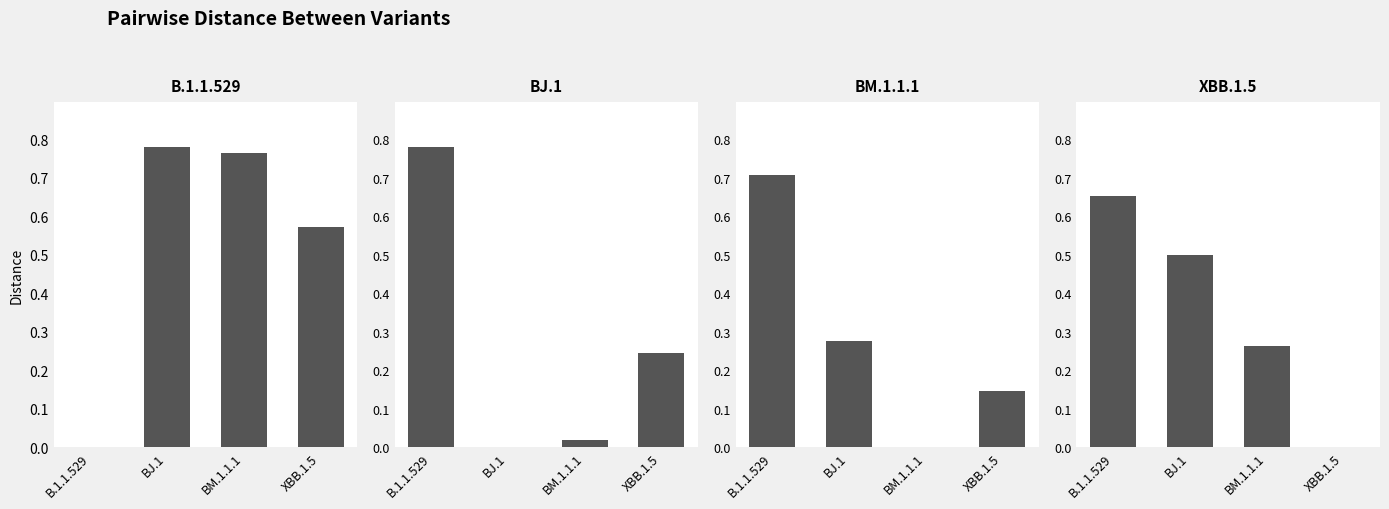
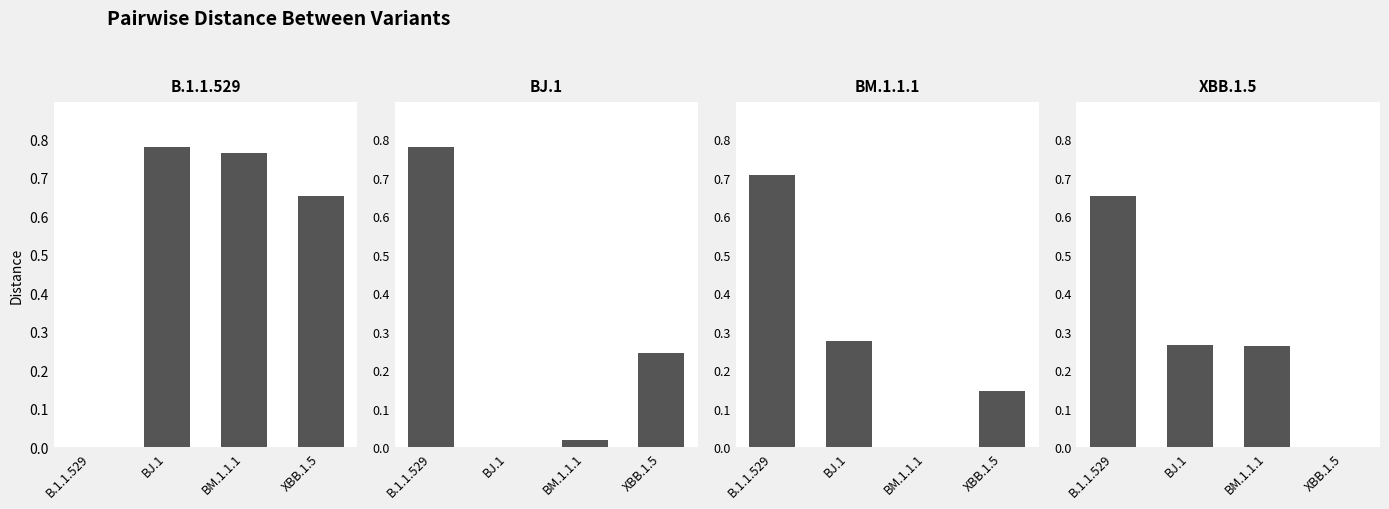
B.1.1.529, XBB.1.5: 0.57 -> 0.65
XBB.1.5, BJ.1: 0.50 -> 0.27
